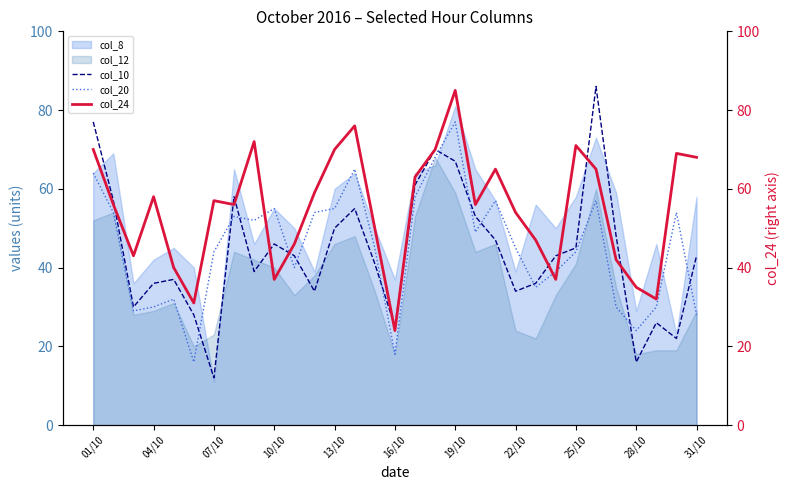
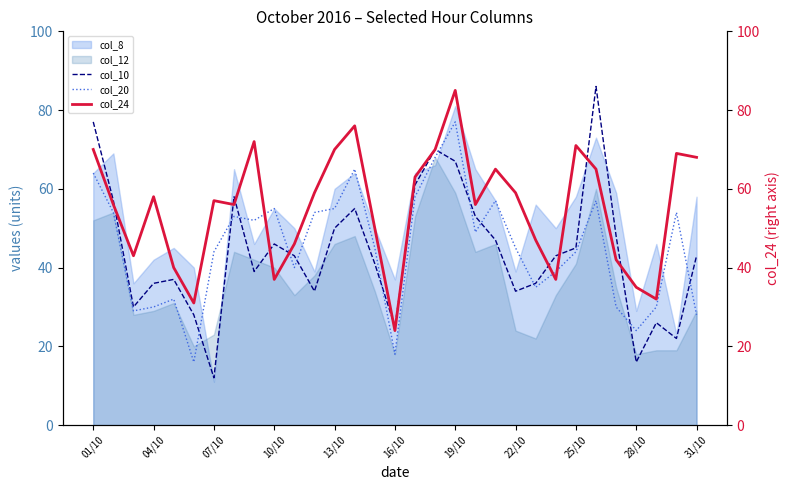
col_24, 22/10: 54 -> 59
